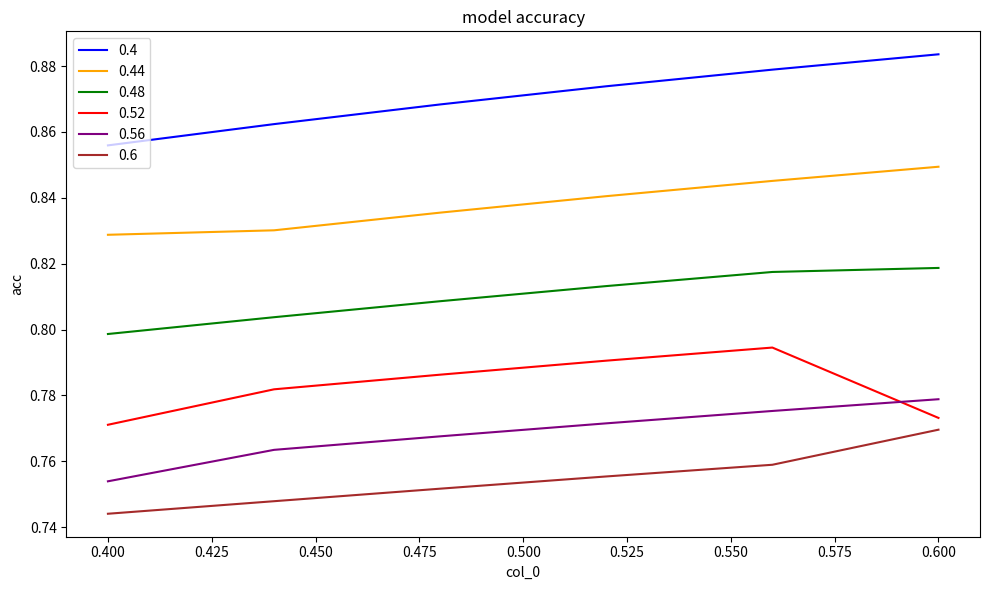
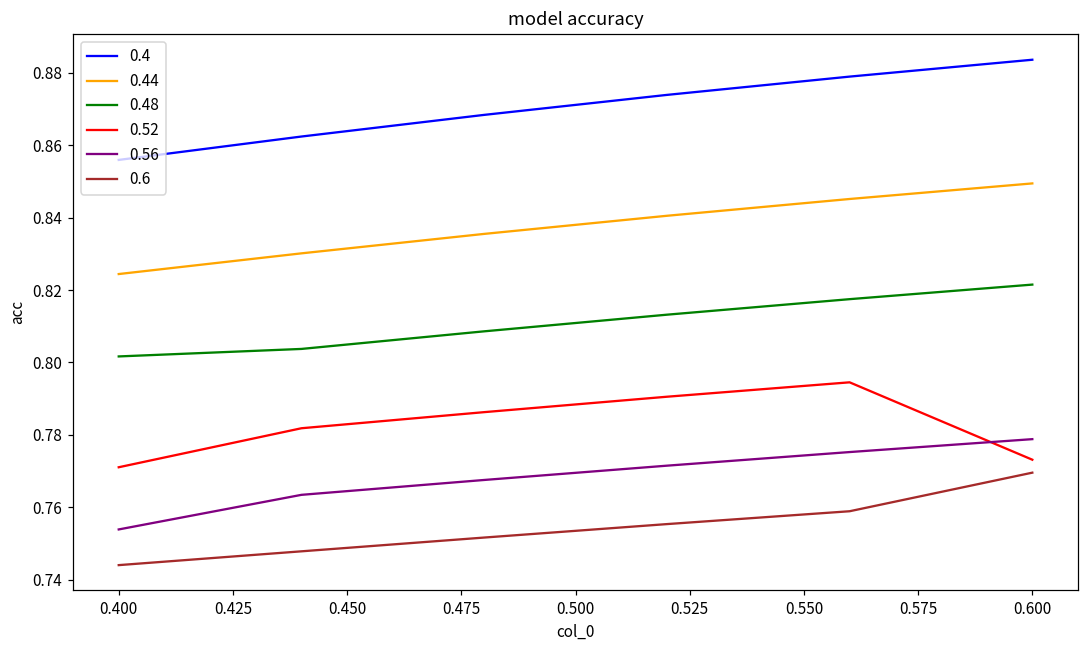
0.44, 0.400: 0.829 -> 0.824
0.48, 0.400: 0.799 -> 0.802
0.48, 0.600: 0.819 -> 0.821
